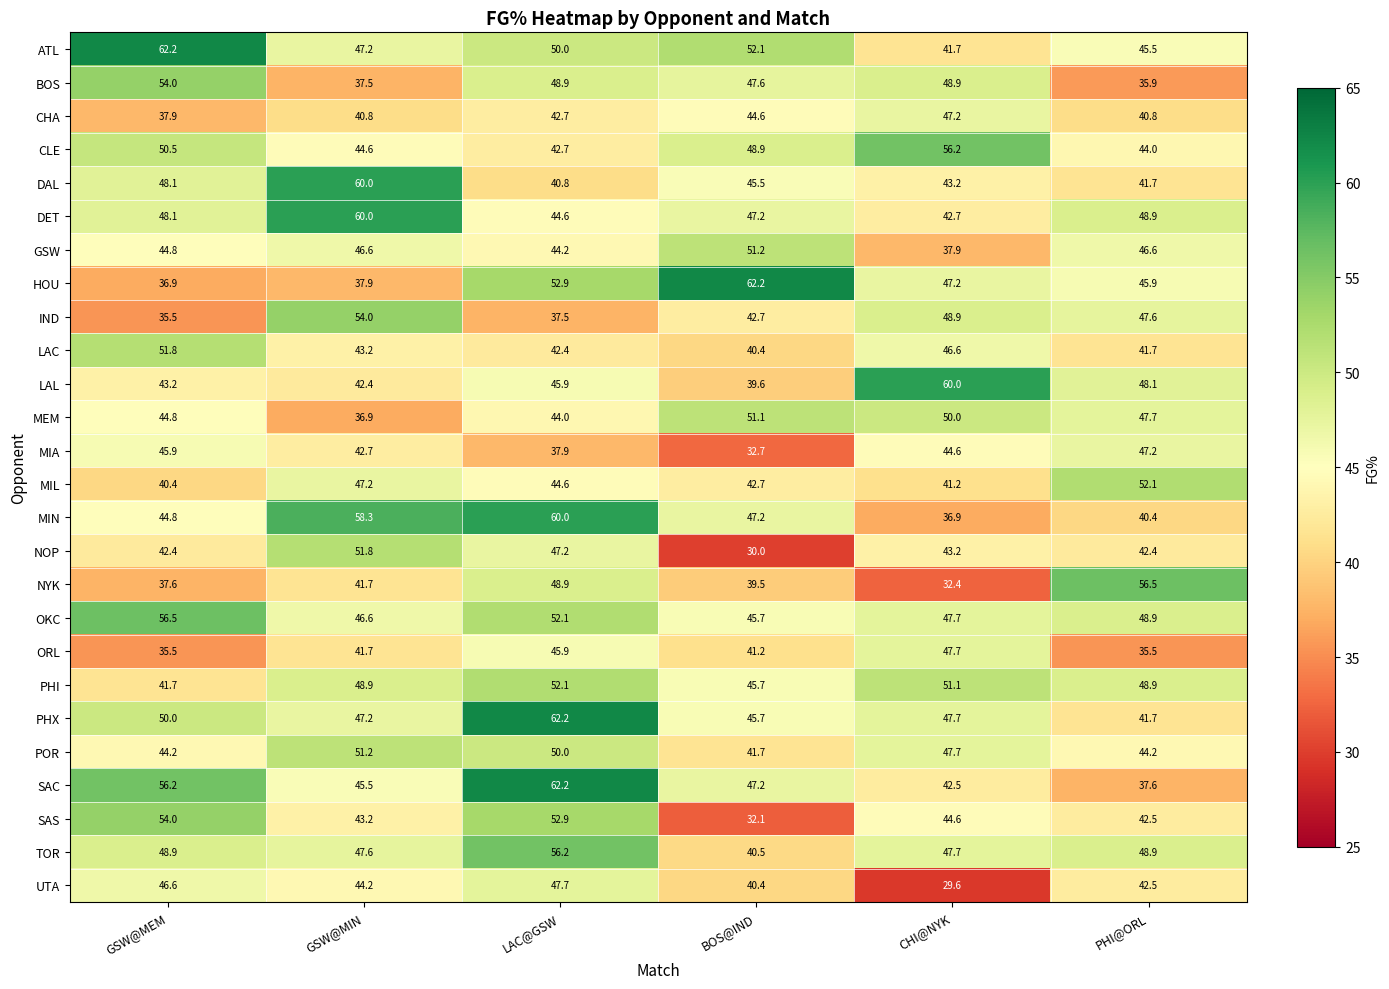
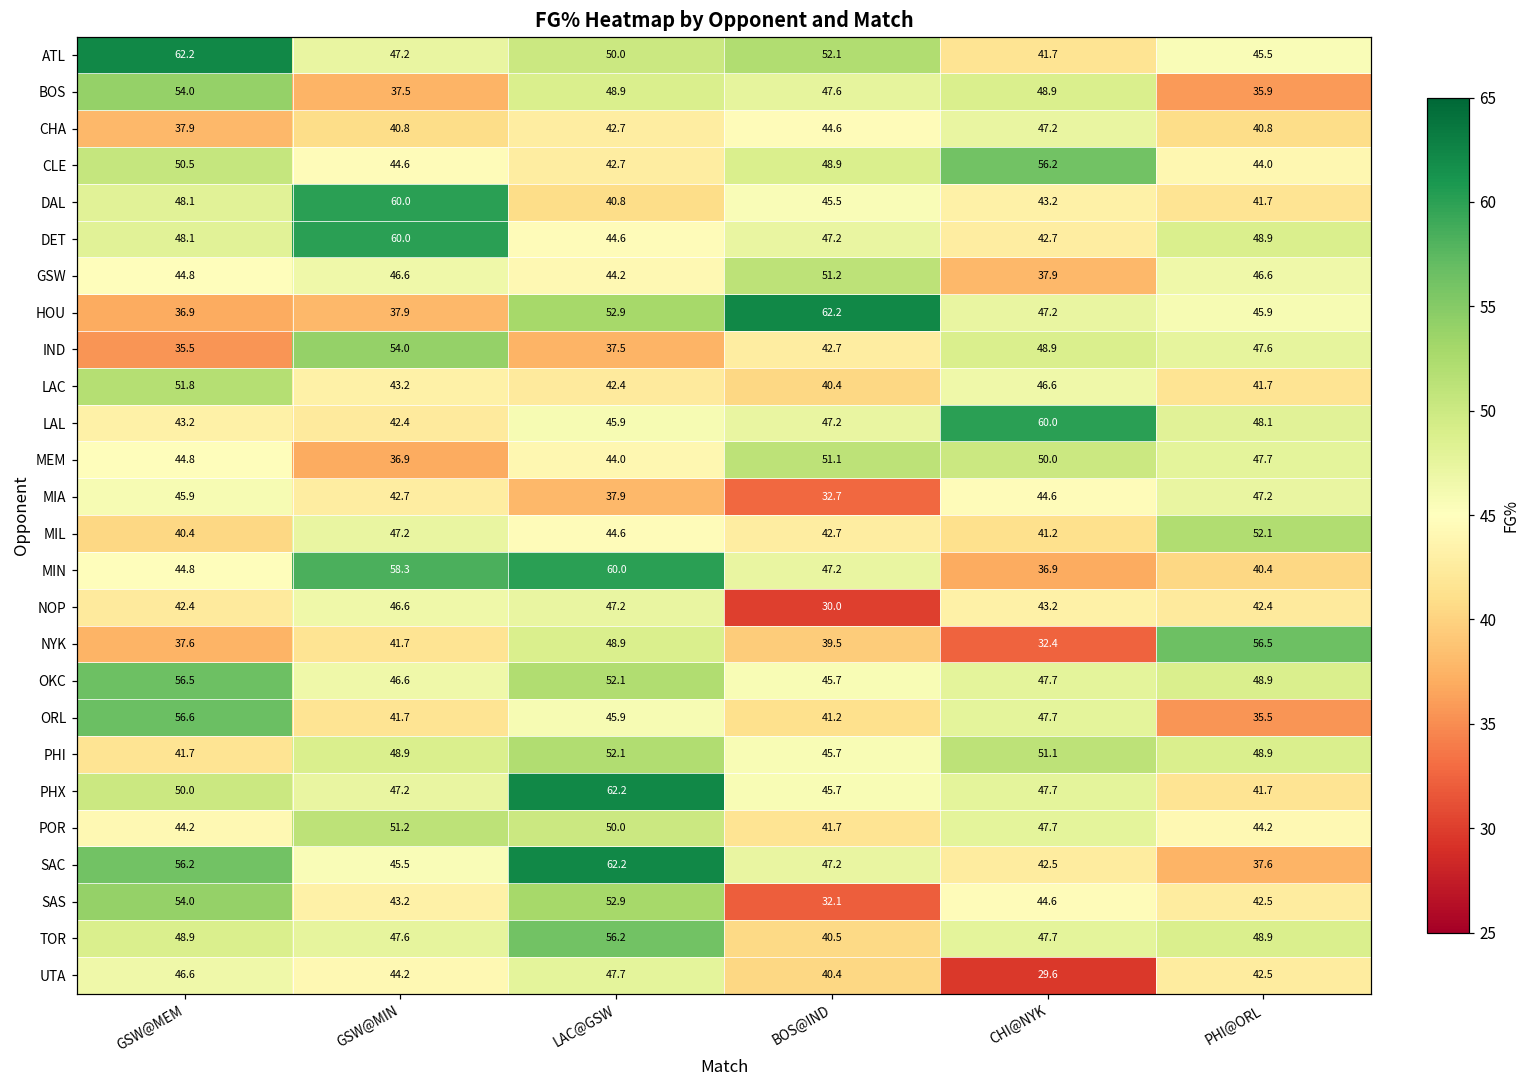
LAL, BOS@IND: 39.6 -> 47.2
NOP, GSW@MIN: 51.8 -> 46.6
ORL, GSW@MEM: 35.5 -> 56.6
